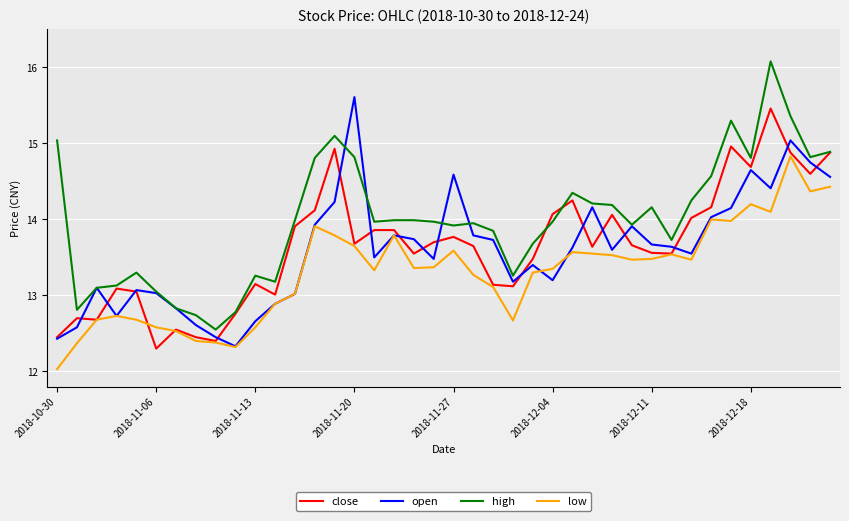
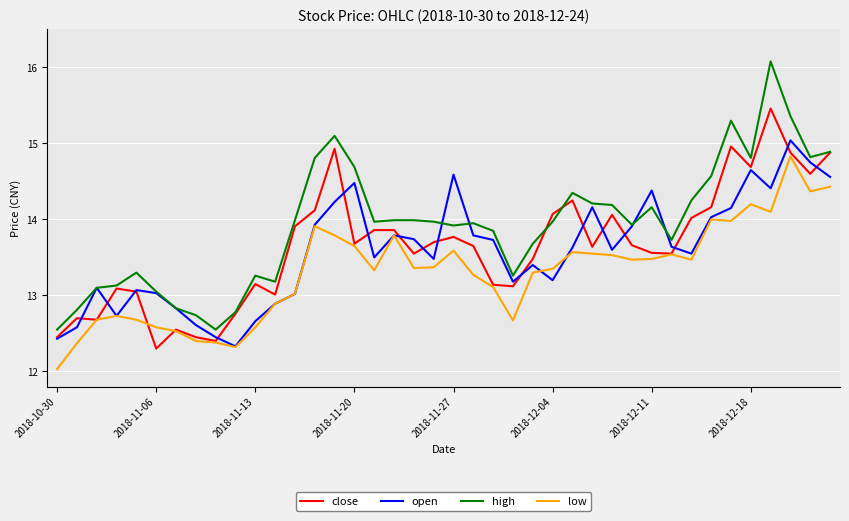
high, 2018-10-30: 15.0 -> 12.6
open, 2018-11-20: 15.6 -> 14.5
high, 2018-11-20: 14.8 -> 14.7
open, 2018-12-11: 13.7 -> 14.4
